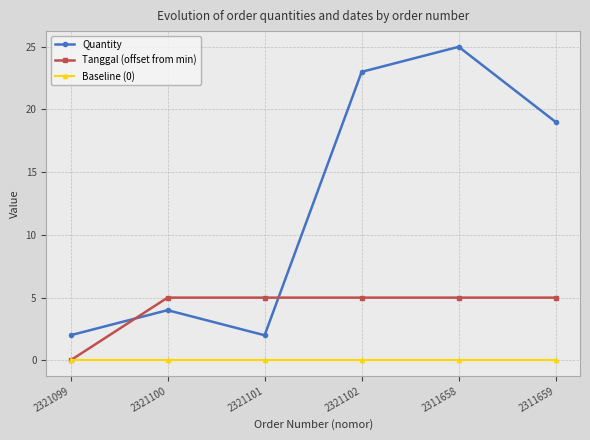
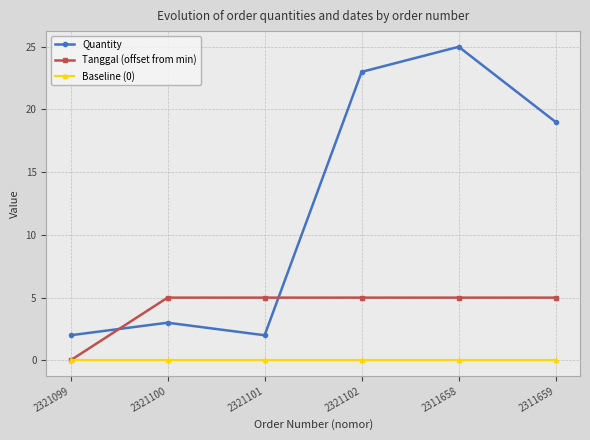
Quantity, 2321100: 4 -> 3
